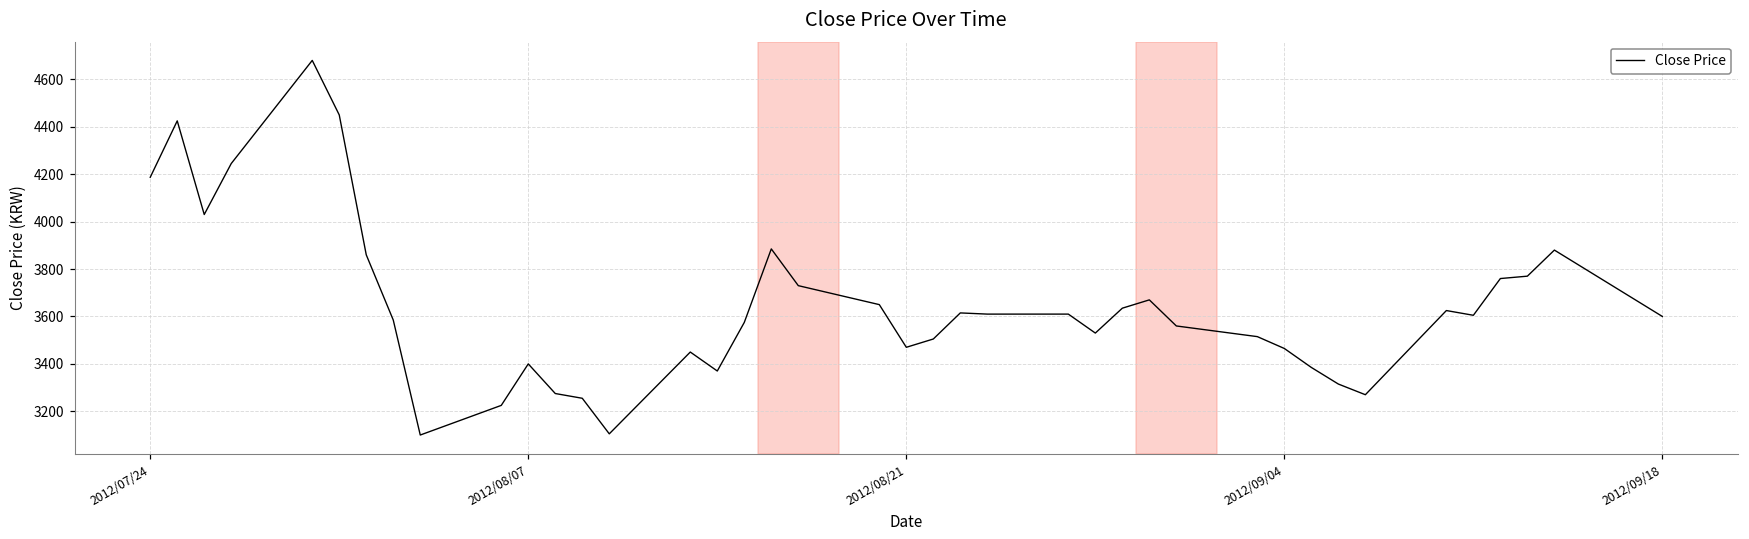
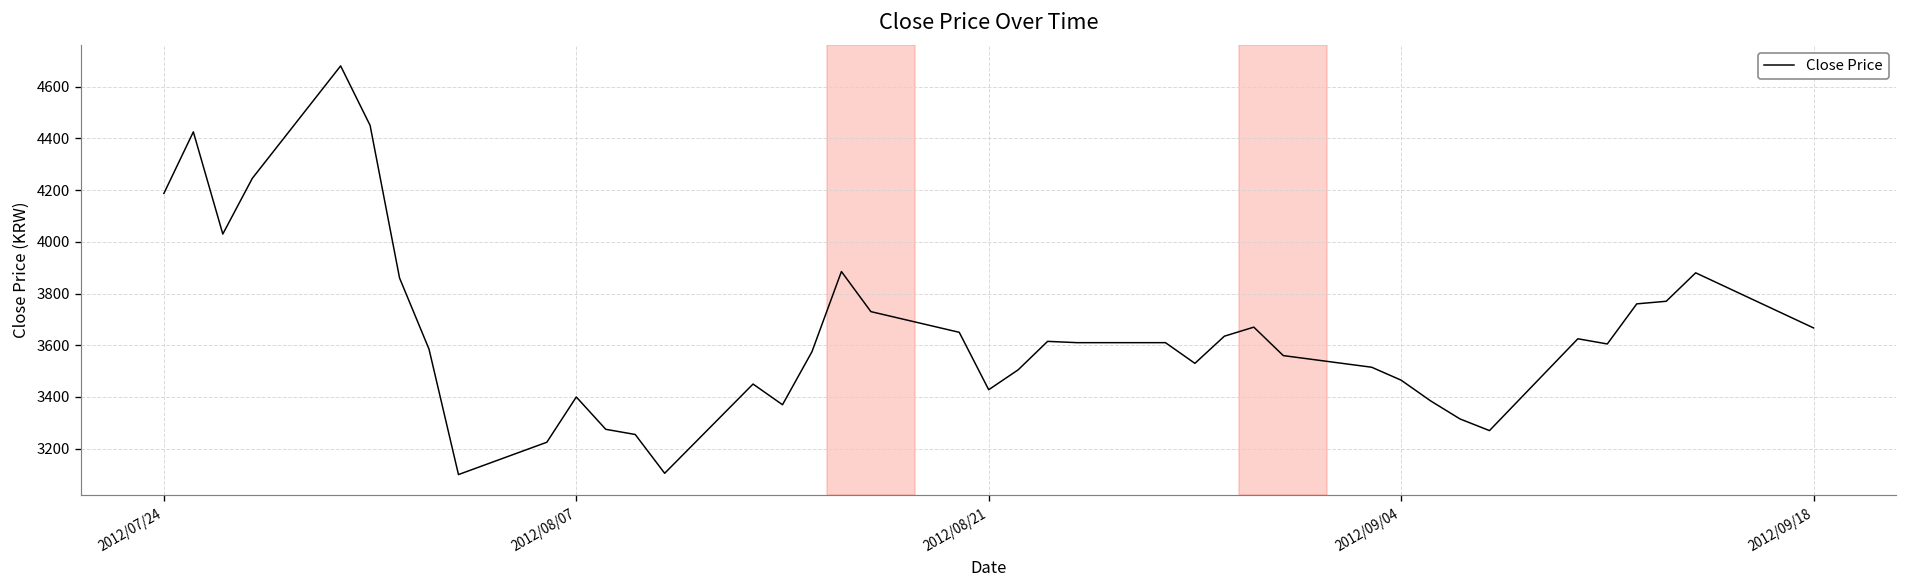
2012/08/21: 3470 -> 3430
2012/09/18: 3600 -> 3670
